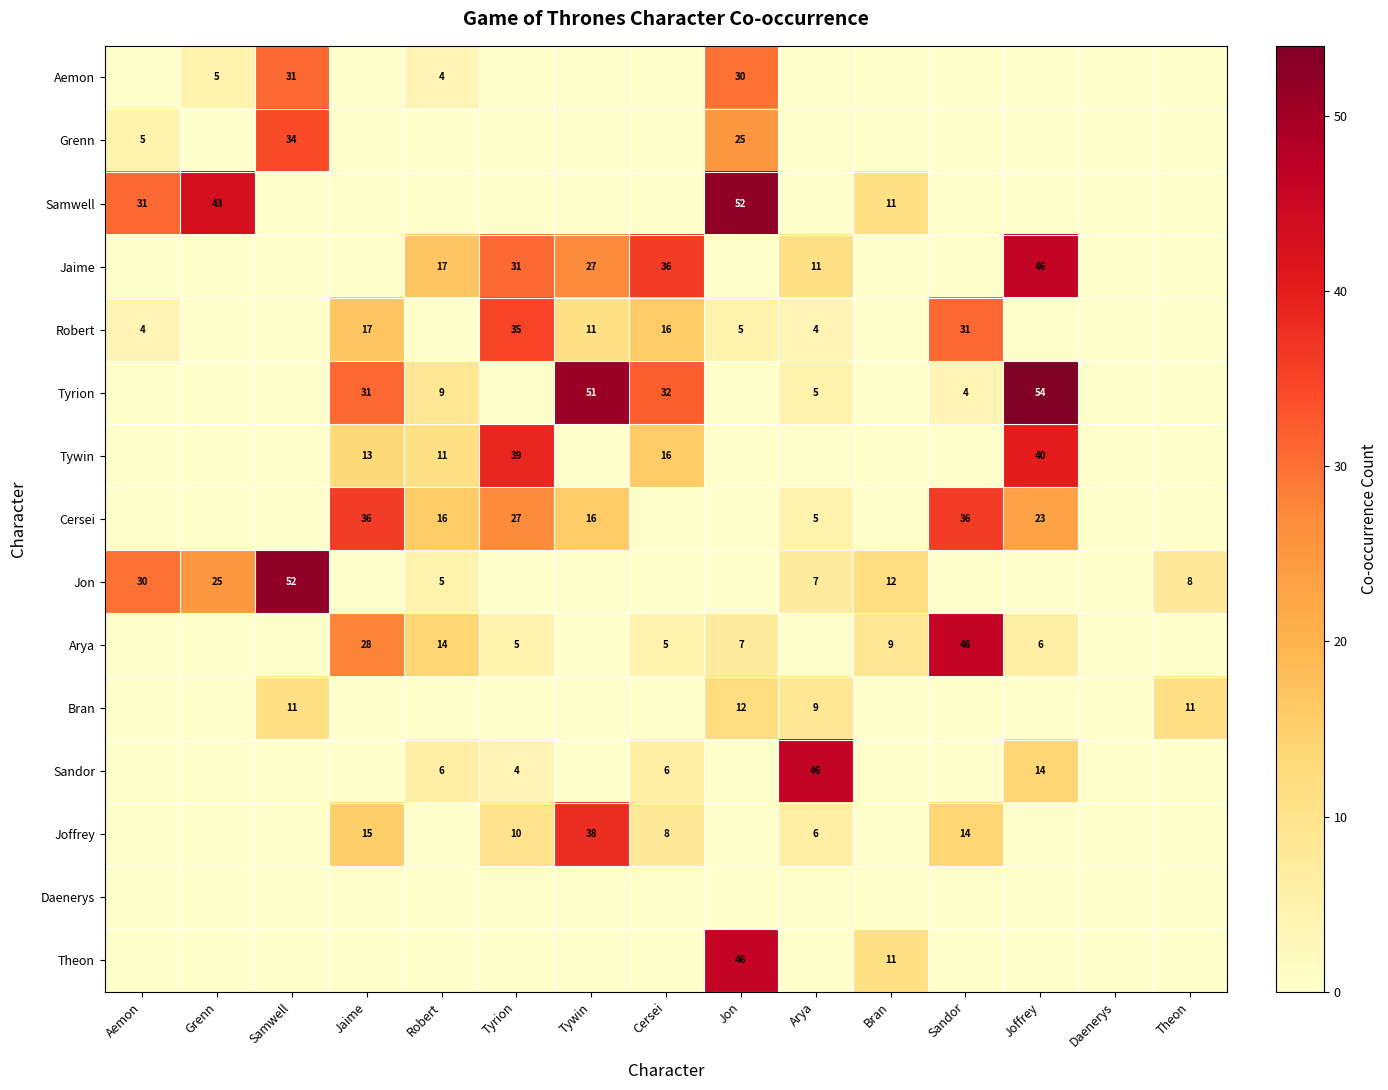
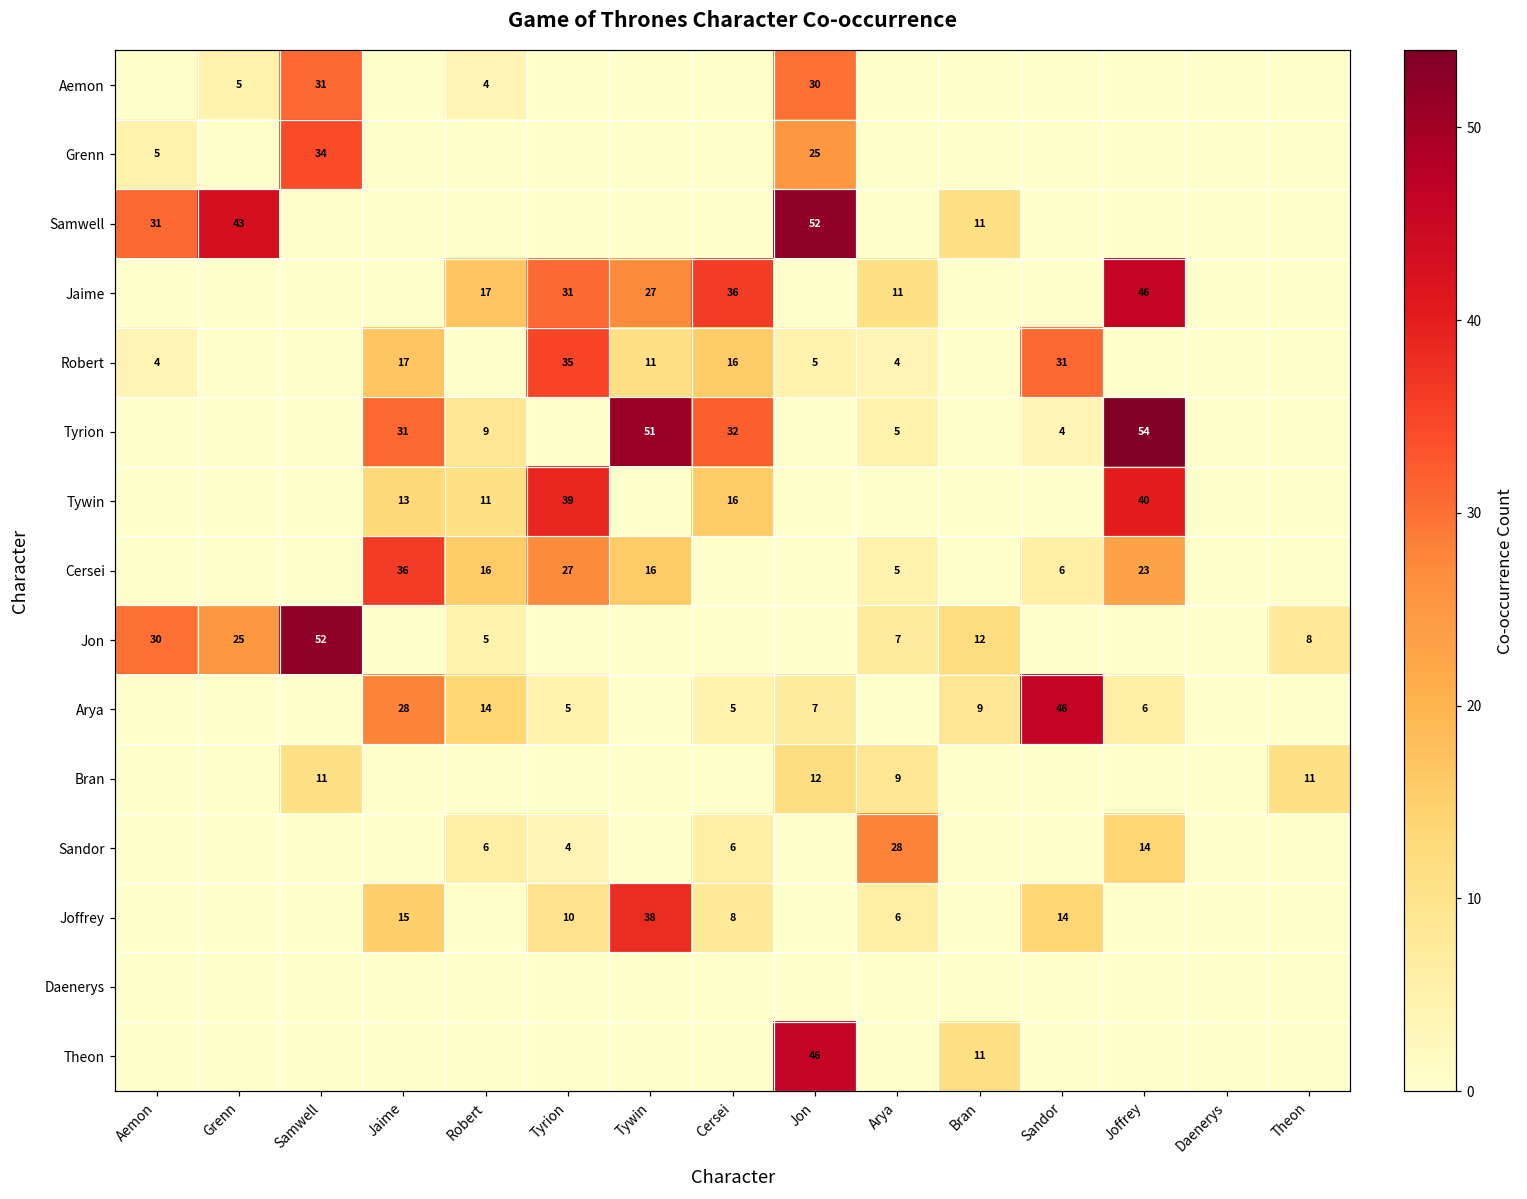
Cersei, Sandor: 36 -> 6
Sandor, Arya: 46 -> 28
